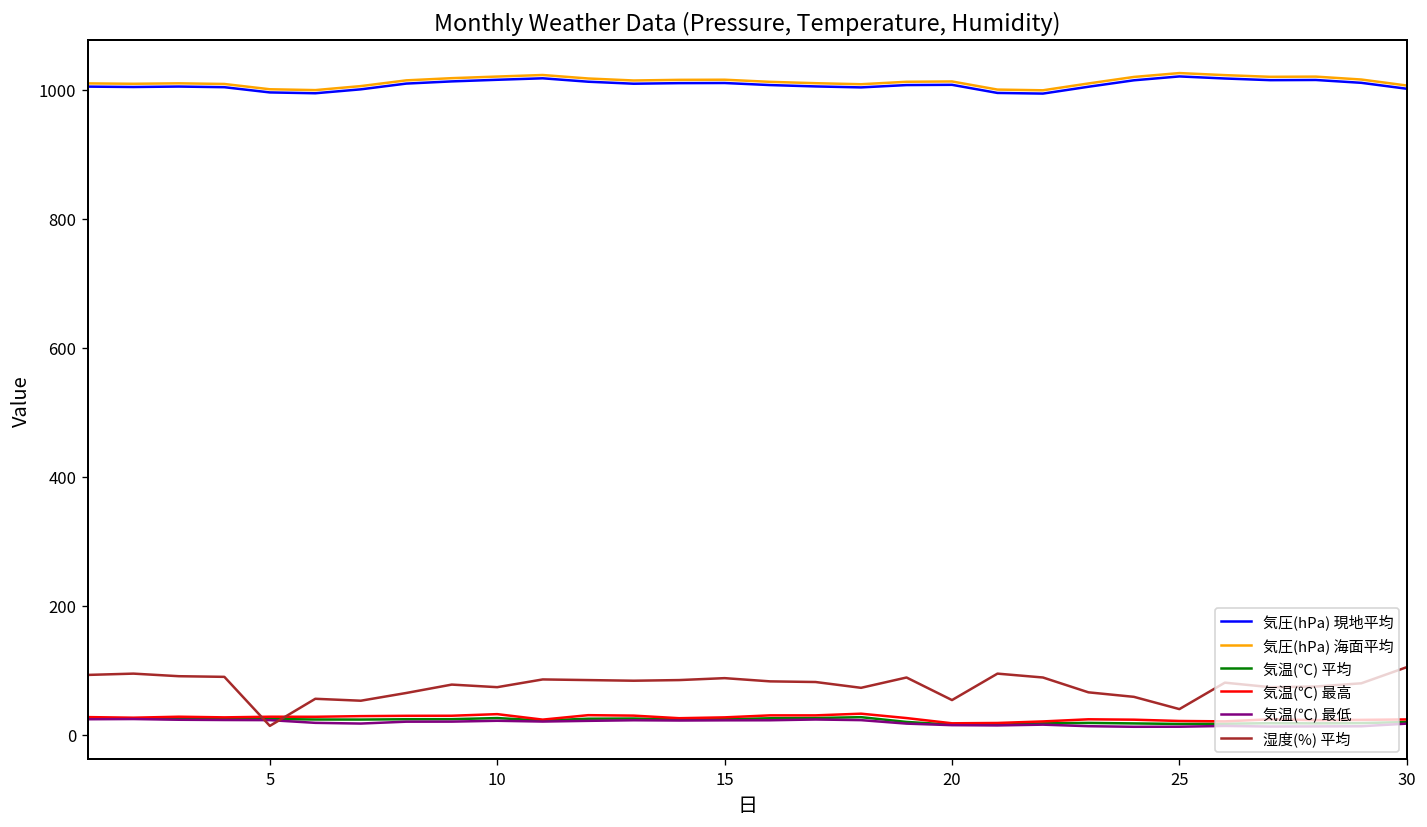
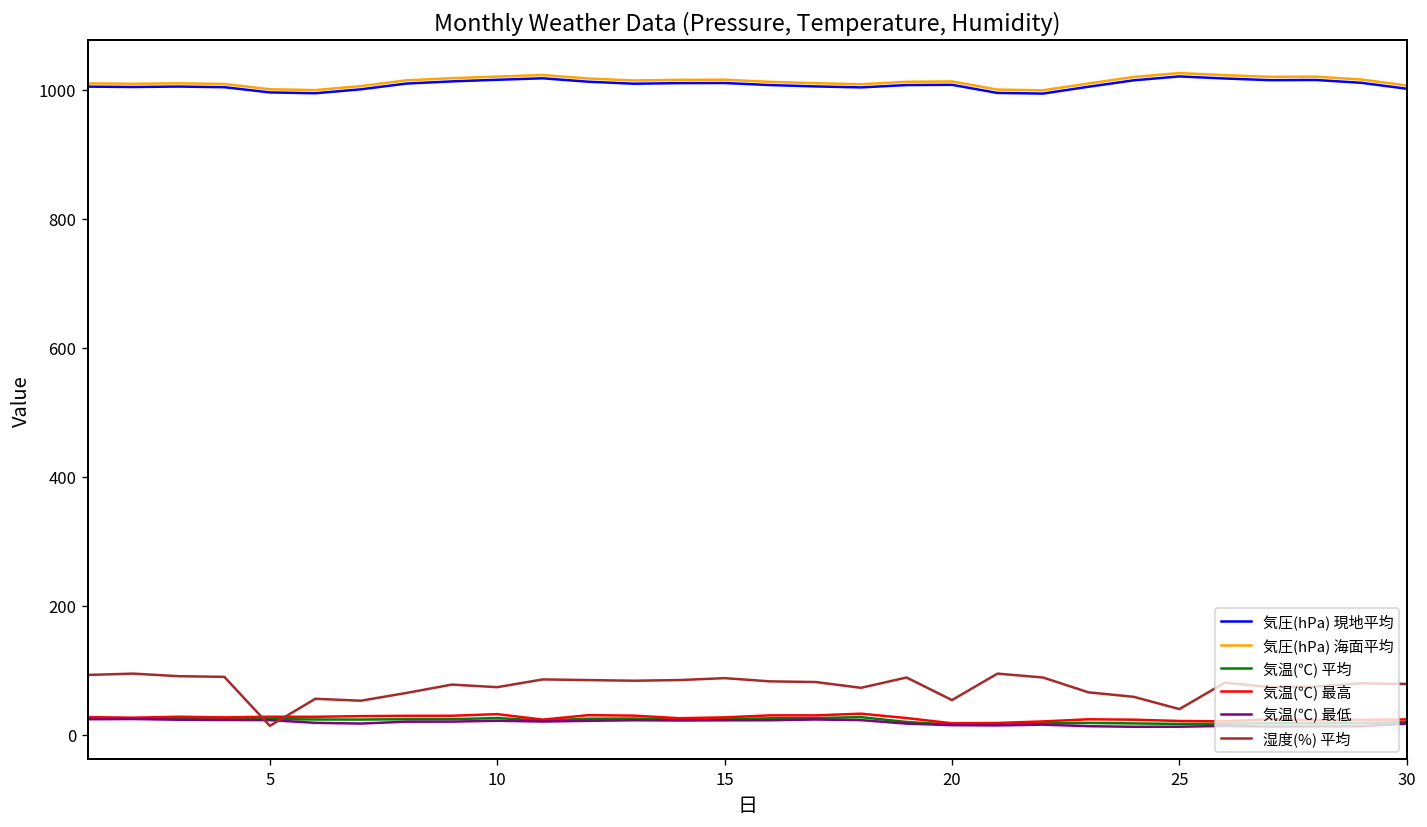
湿度(%) 平均, 30: 110 -> 80
